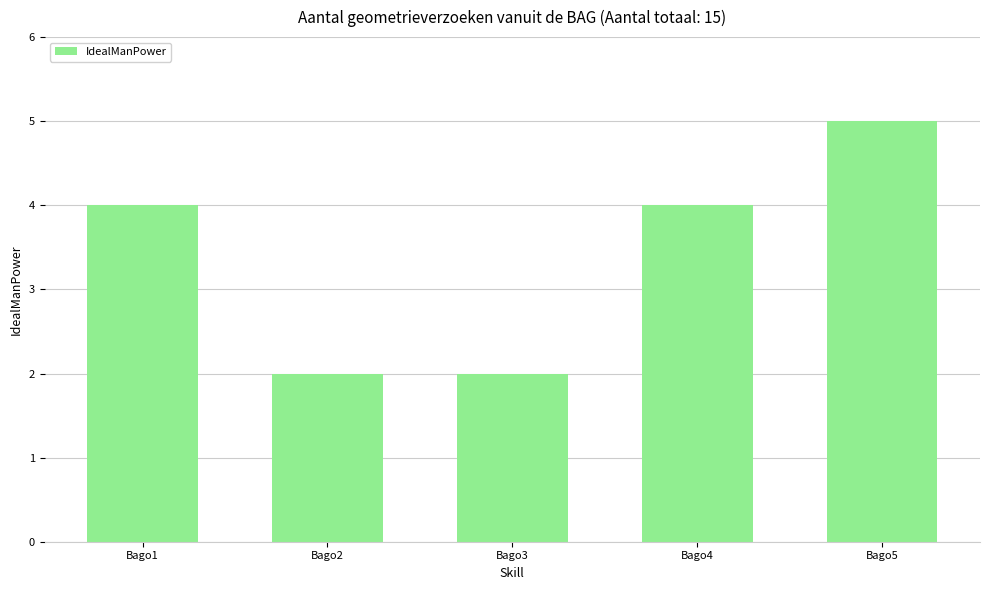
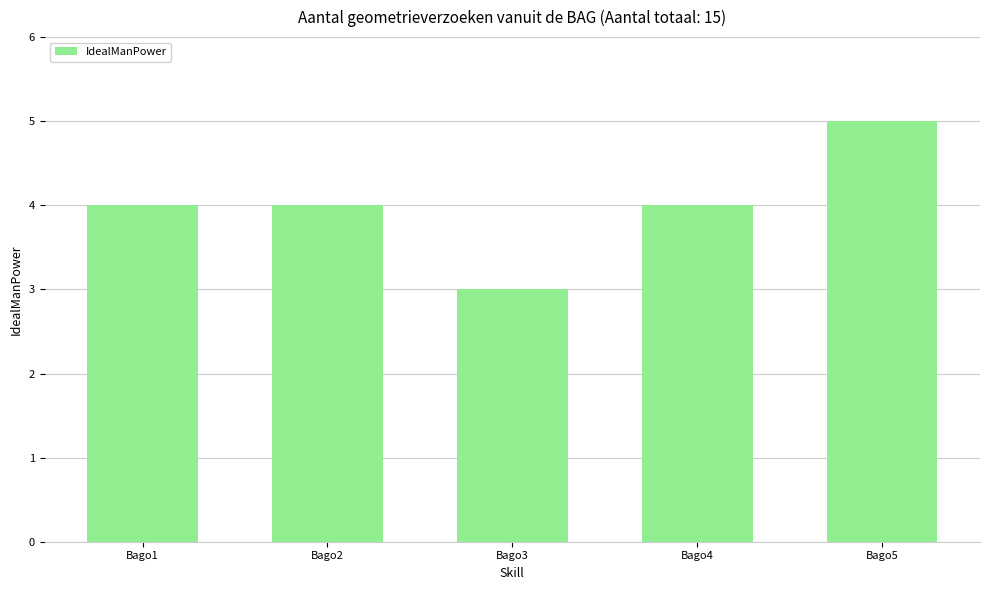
Bago2: 2 -> 4
Bago3: 2 -> 3
